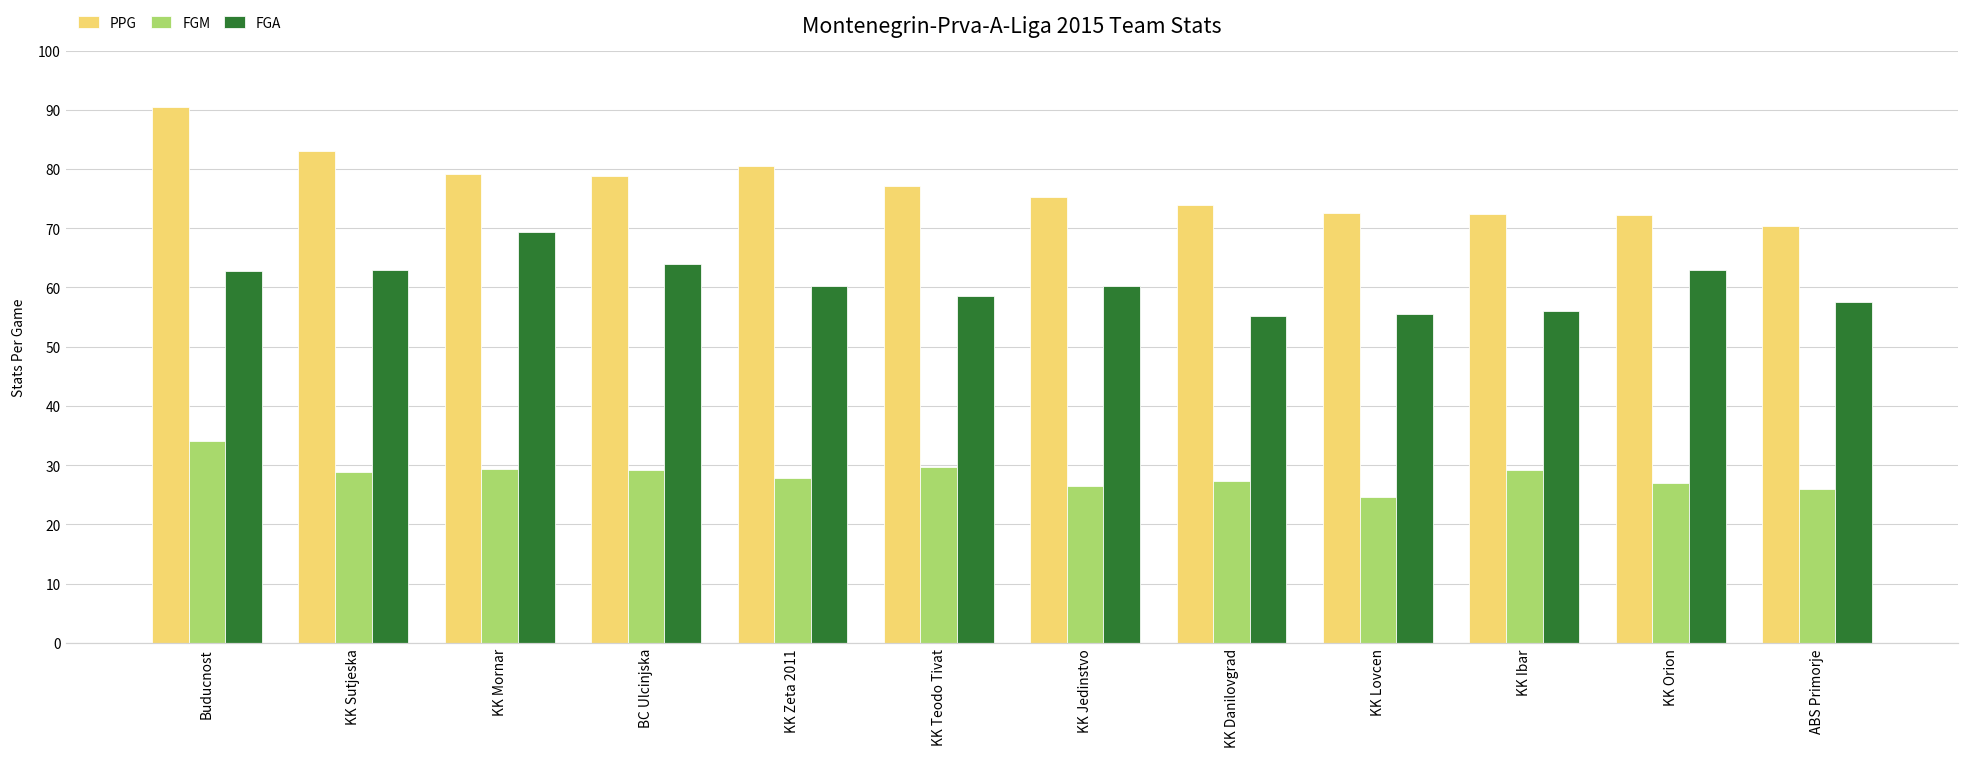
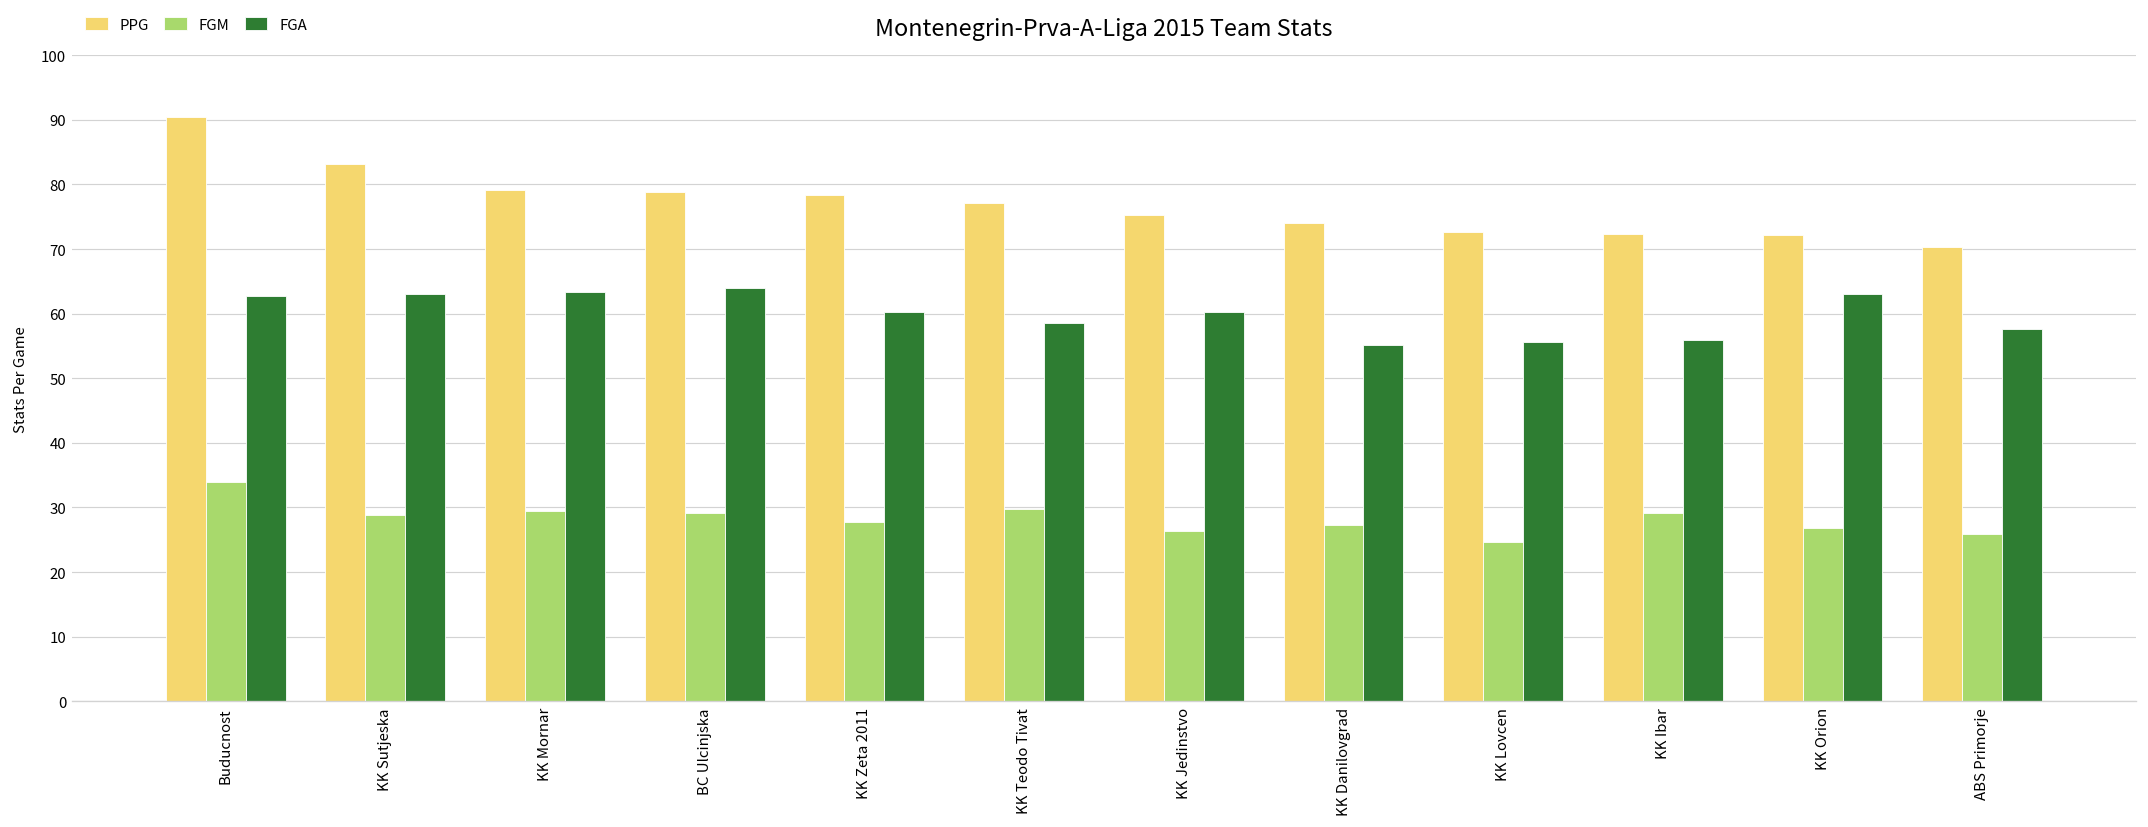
FGA, KK Mornar: 69 -> 63
PPG, KK Zeta 2011: 81 -> 78
